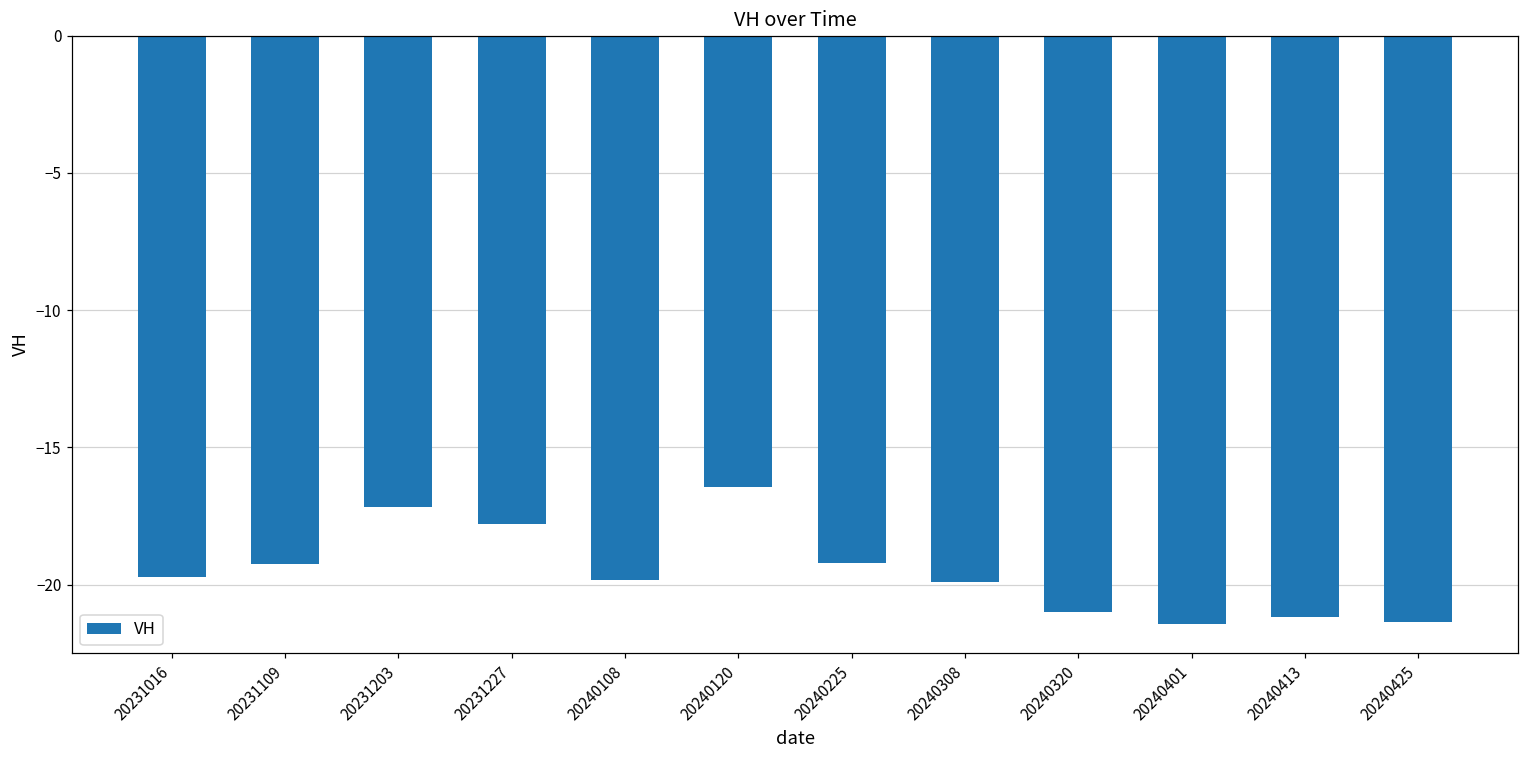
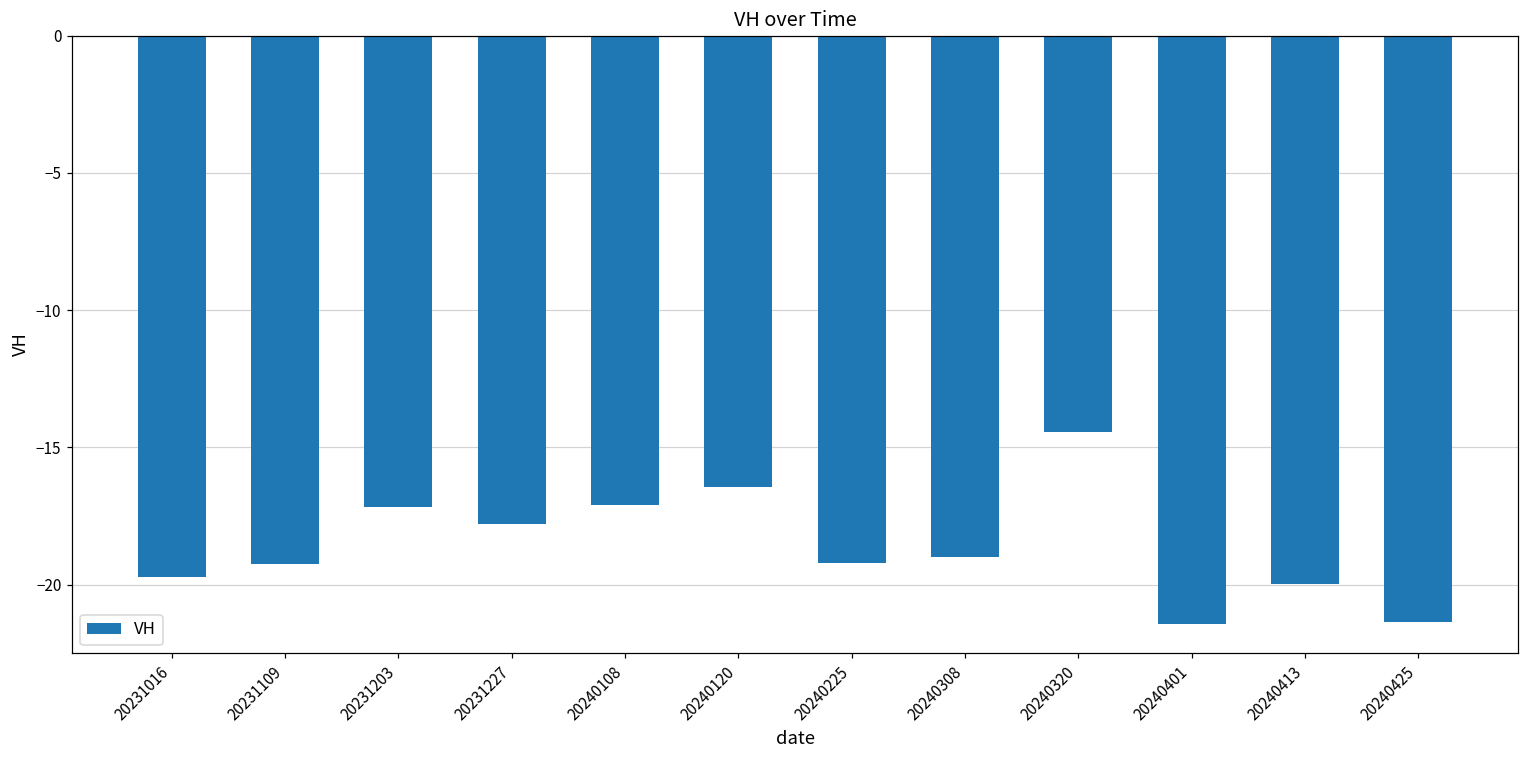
20240108: -19.8 -> -17.1
20240308: -19.9 -> -19.0
20240320: -21.0 -> -14.4
20240413: -21.2 -> -20.0
